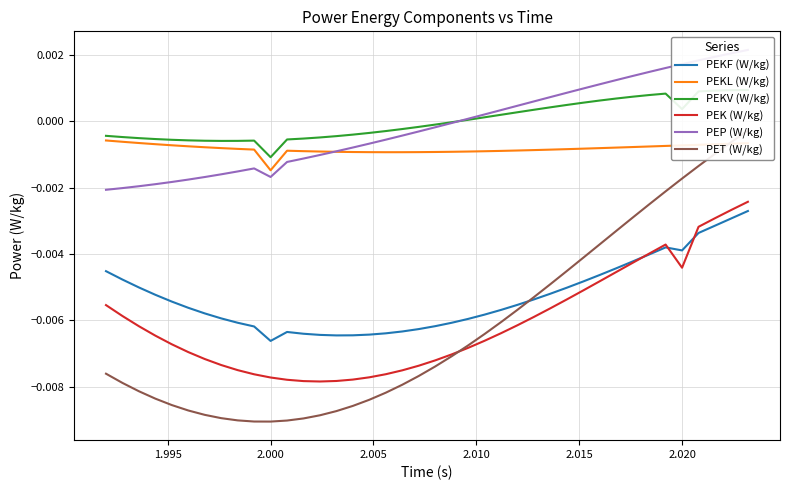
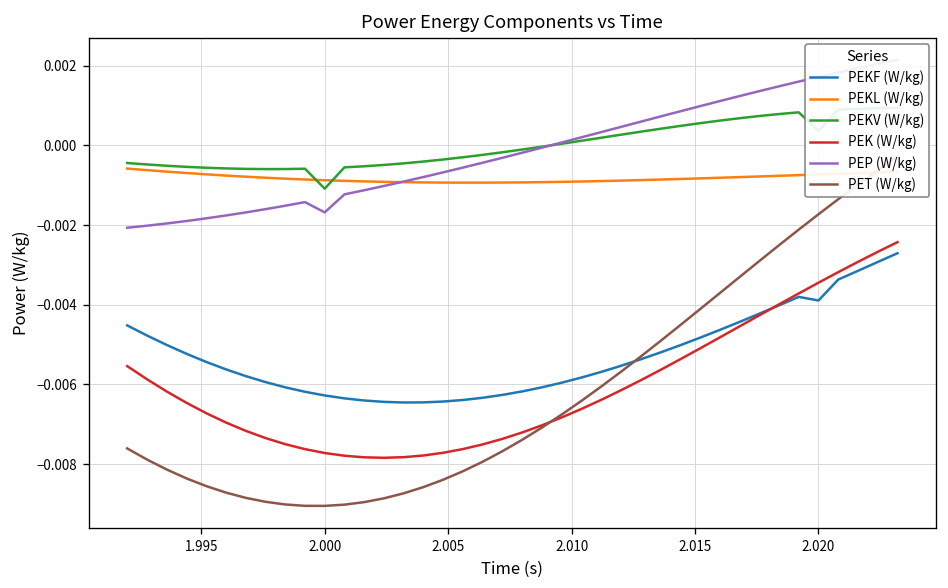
PEKF (W/kg), 2.000: -0.0066 -> -0.0063
PEKL (W/kg), 2.000: -0.0015 -> -0.0009
PEK (W/kg), 2.020: -0.0044 -> -0.0034
